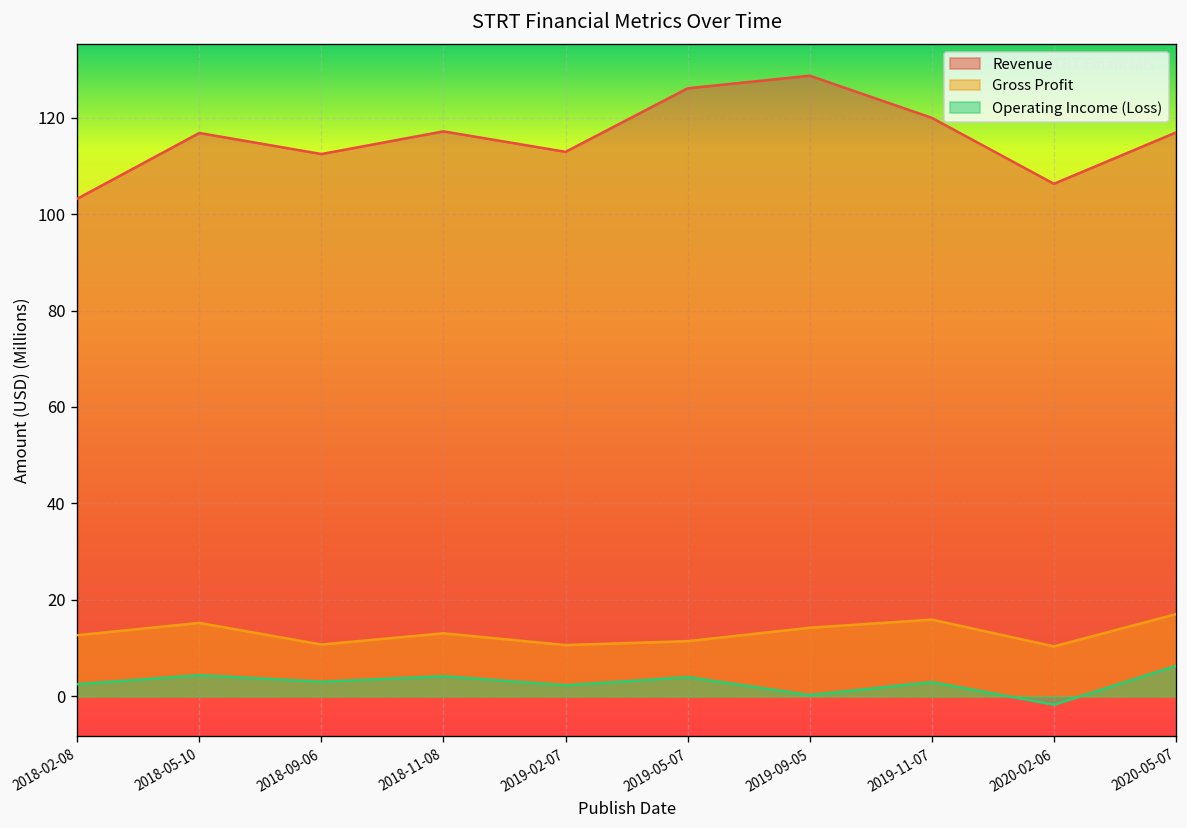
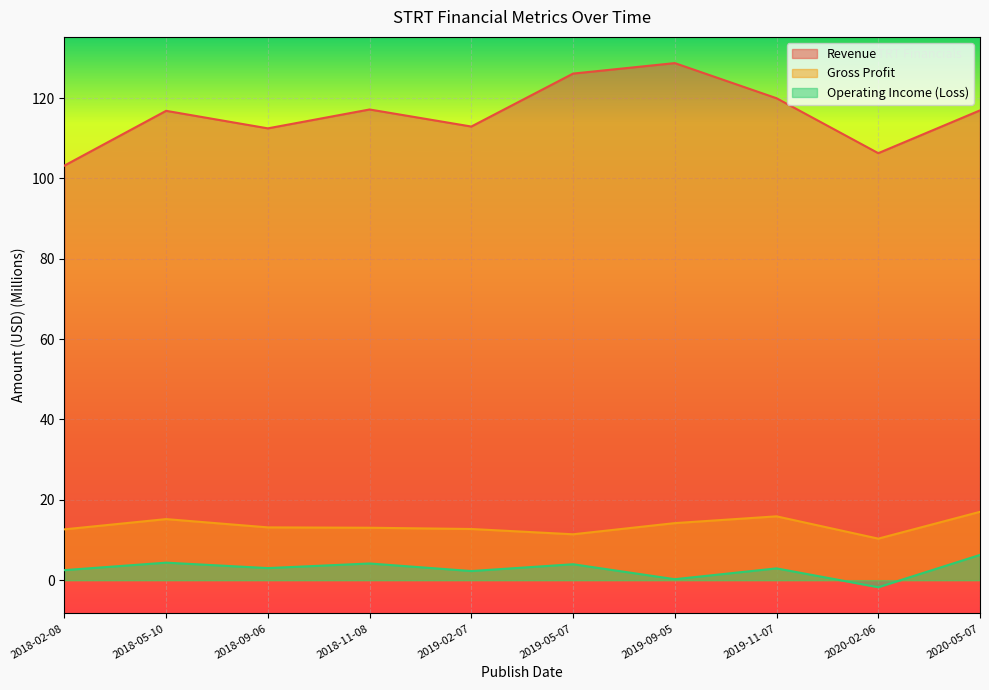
Gross Profit, 2018-09-06: 11 -> 13
Gross Profit, 2019-02-07: 11 -> 13
